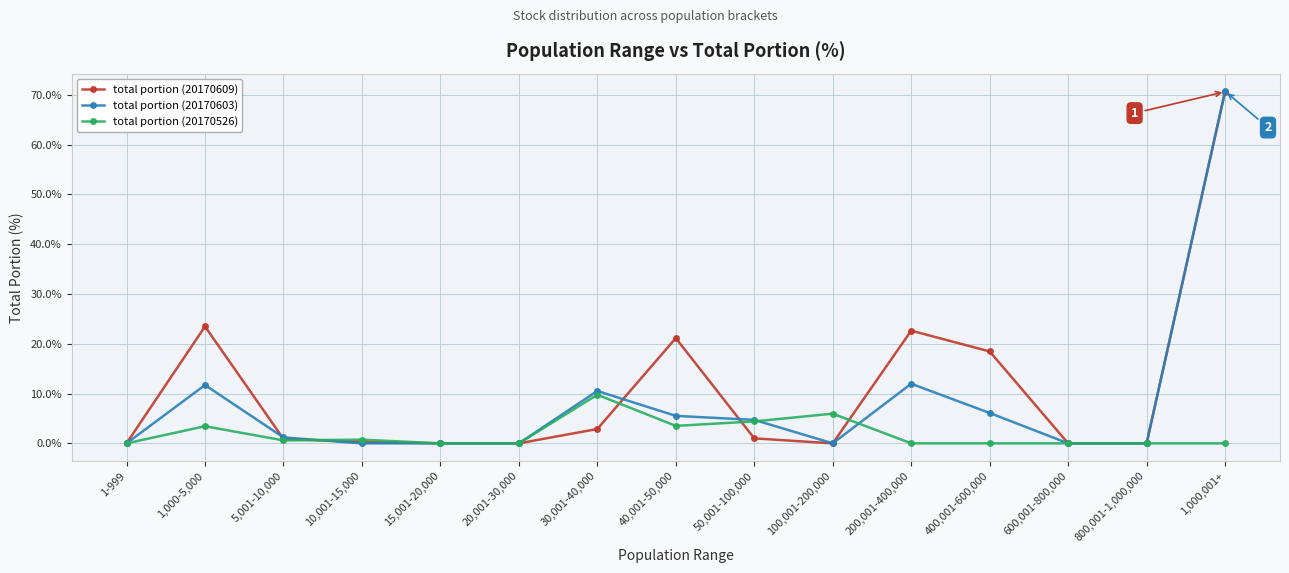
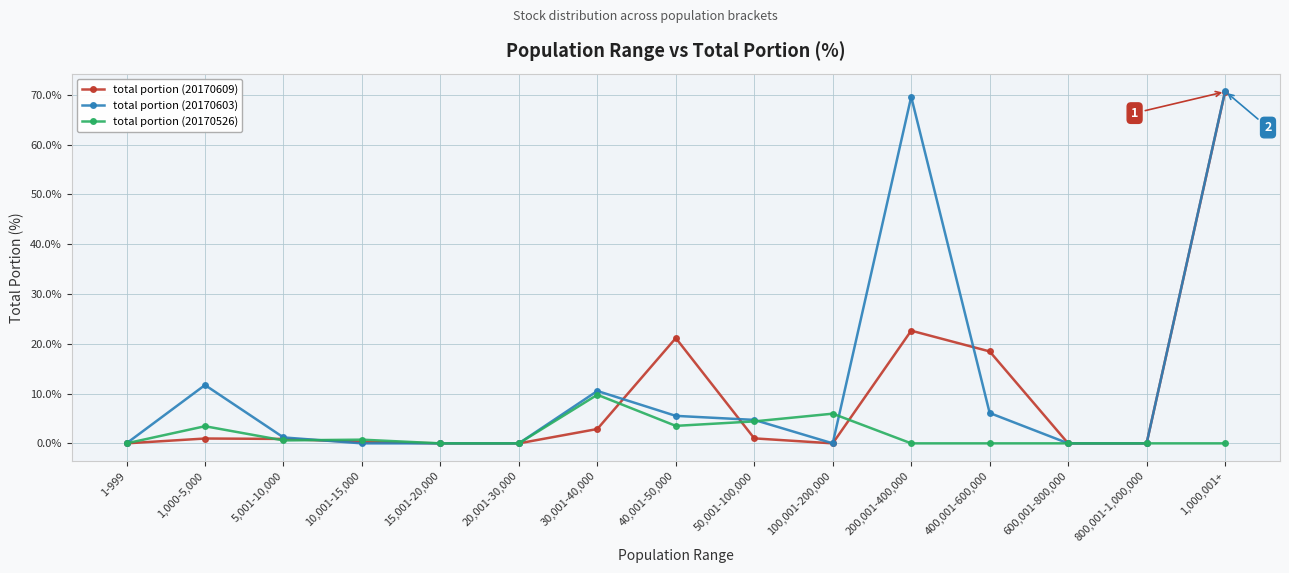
total portion (20170609), 1,000-5,000: 23% -> 1%
total portion (20170603), 200,001-400,000: 12% -> 70%
